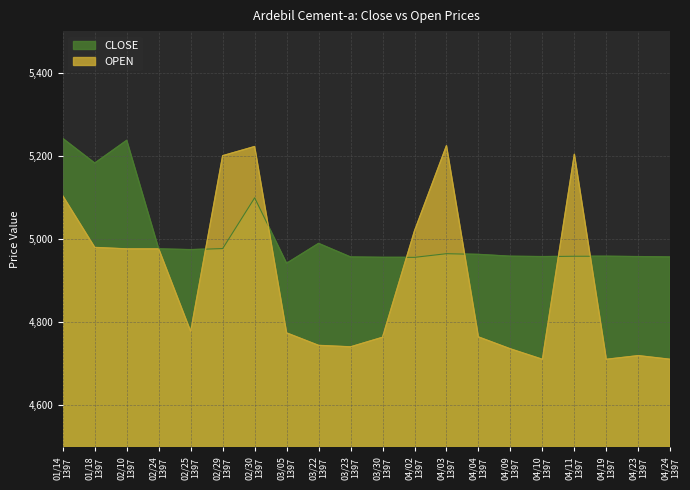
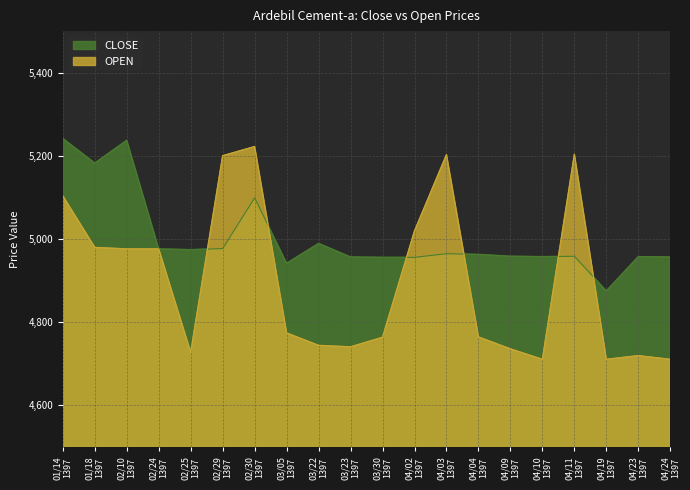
OPEN, 02/25 1397: 4,780 -> 4,730
OPEN, 04/03 1397: 5,220 -> 5,200
CLOSE, 04/19 1397: 4,960 -> 4,880
